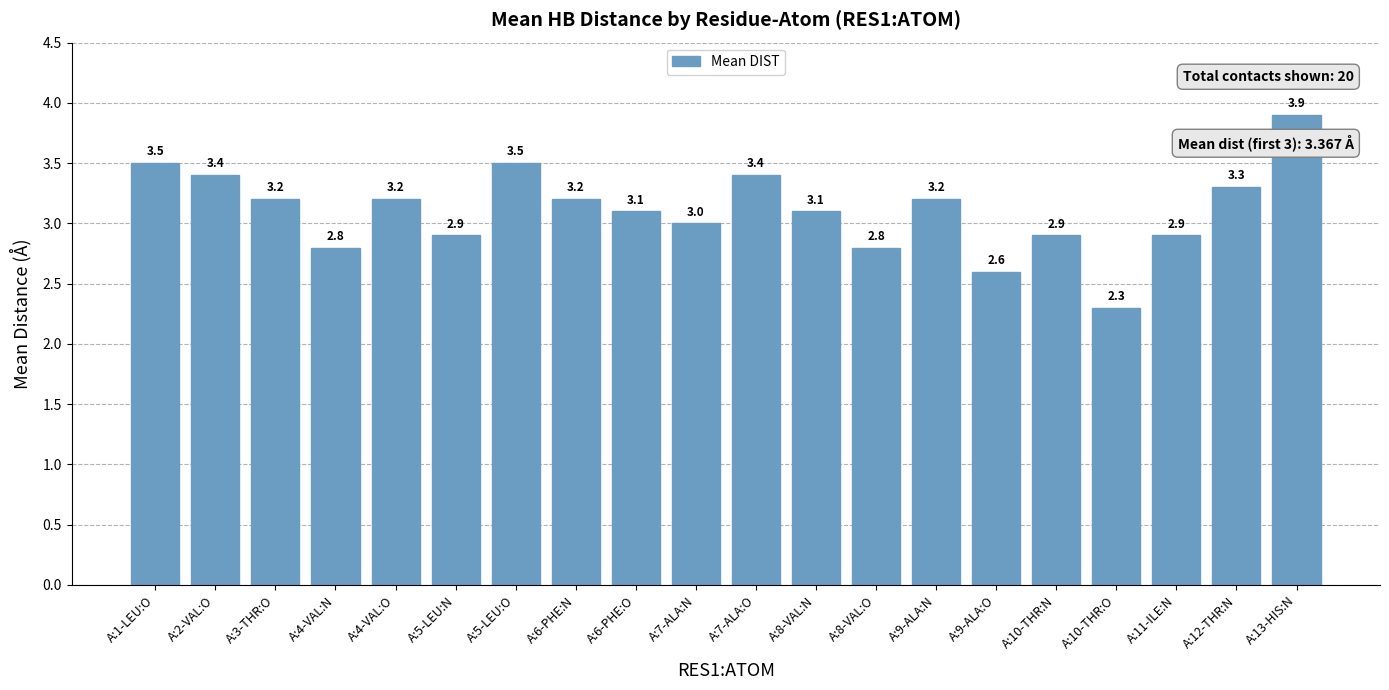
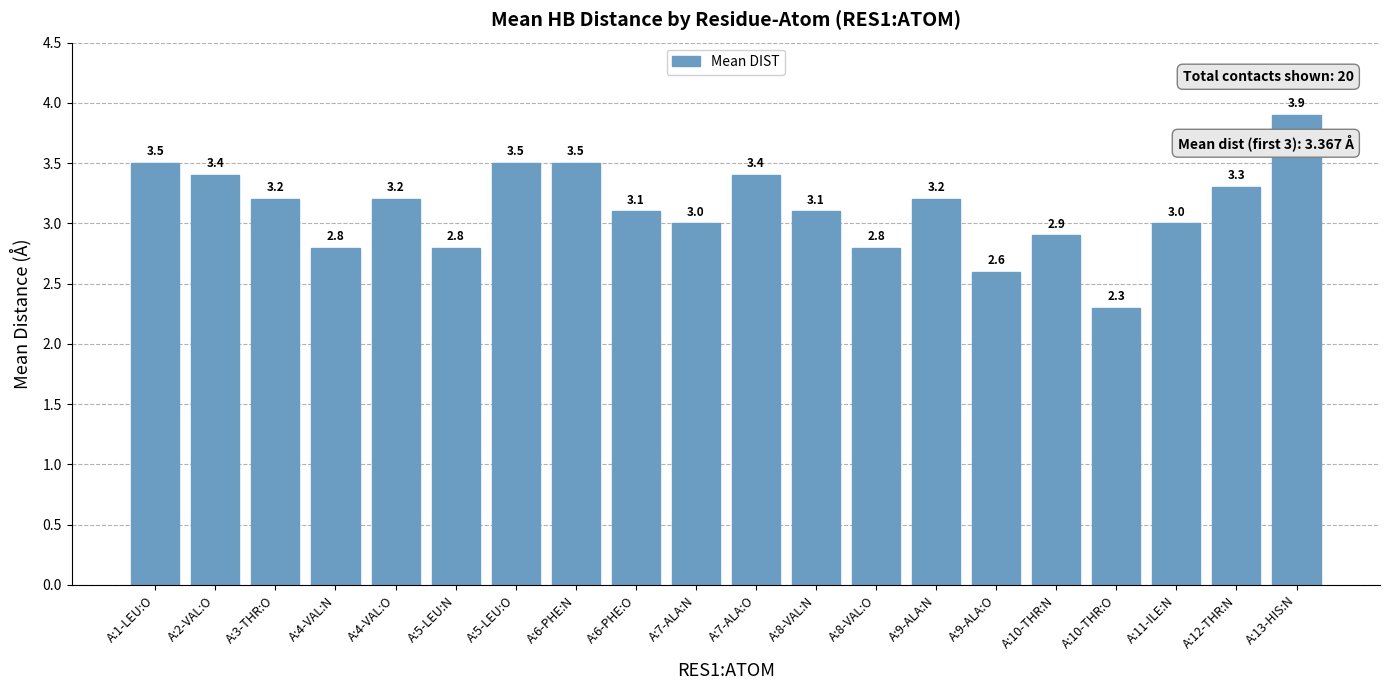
A:5-LEU:N: 2.9 -> 2.8
A:6-PHE:N: 3.2 -> 3.5
A:11-ILE:N: 2.9 -> 3.0
